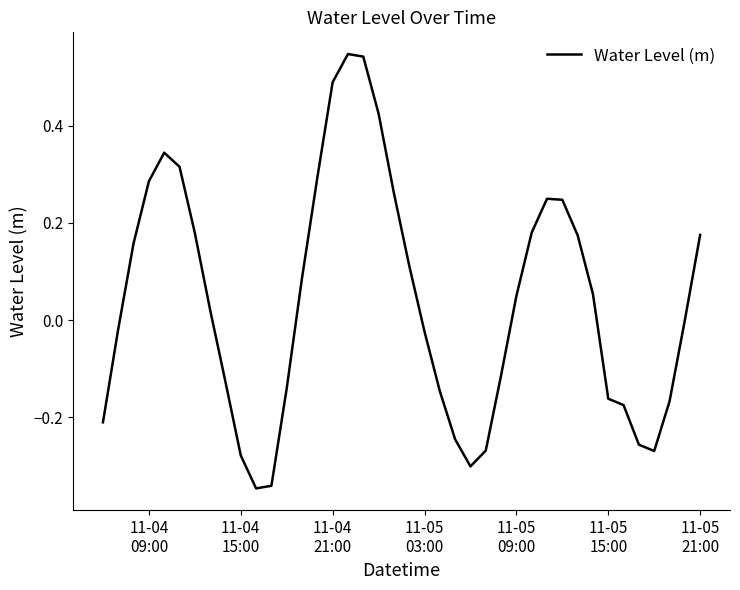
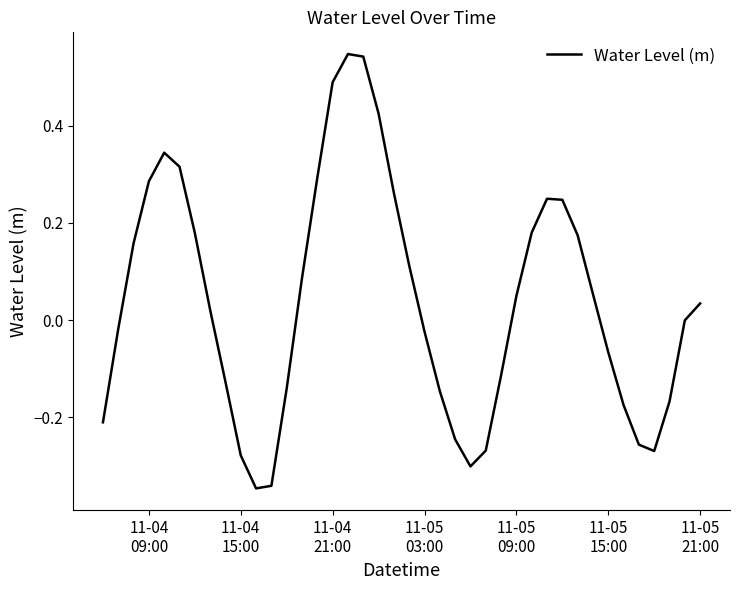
11-05 15:00: -0.16 -> -0.07
11-05 21:00: 0.18 -> 0.03
